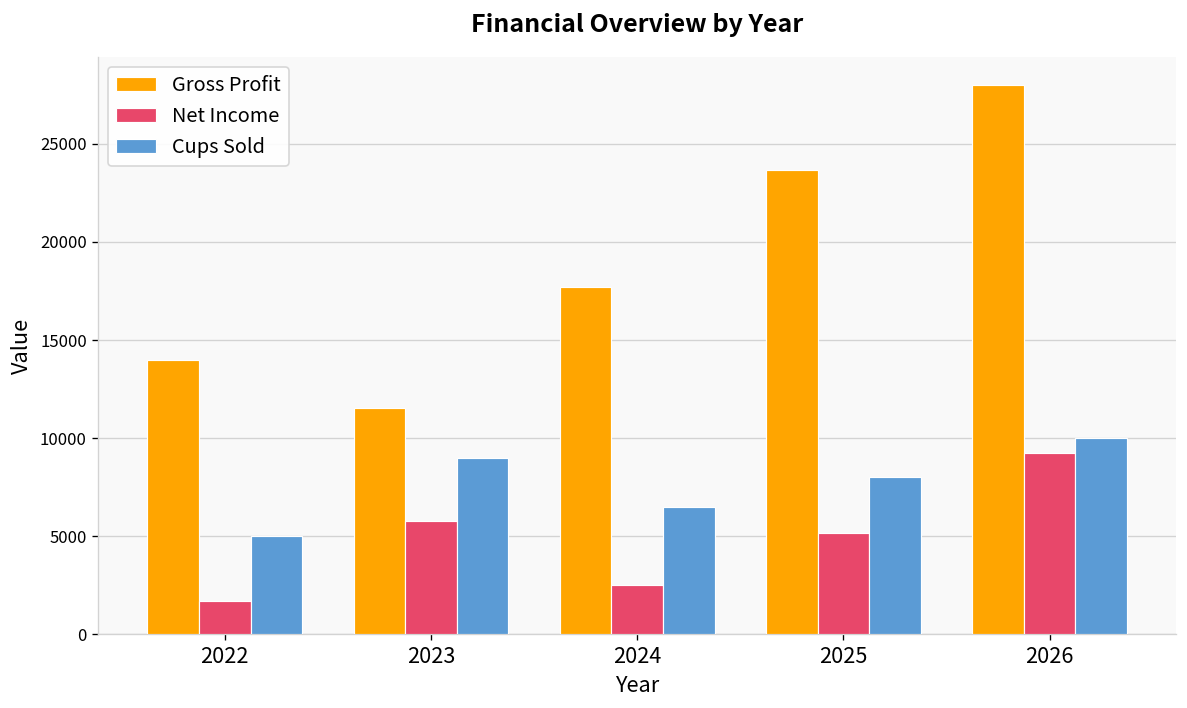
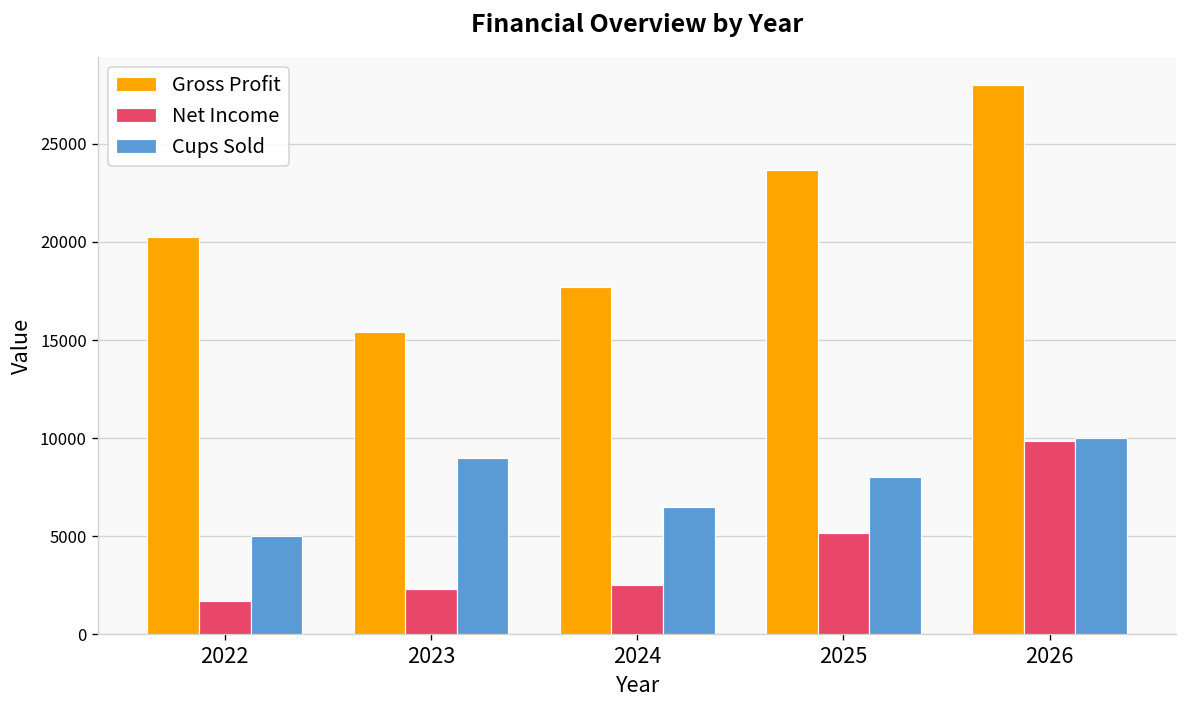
Gross Profit, 2022: 14000 -> 20200
Gross Profit, 2023: 11500 -> 15400
Net Income, 2023: 5800 -> 2300
Net Income, 2026: 9300 -> 9800
